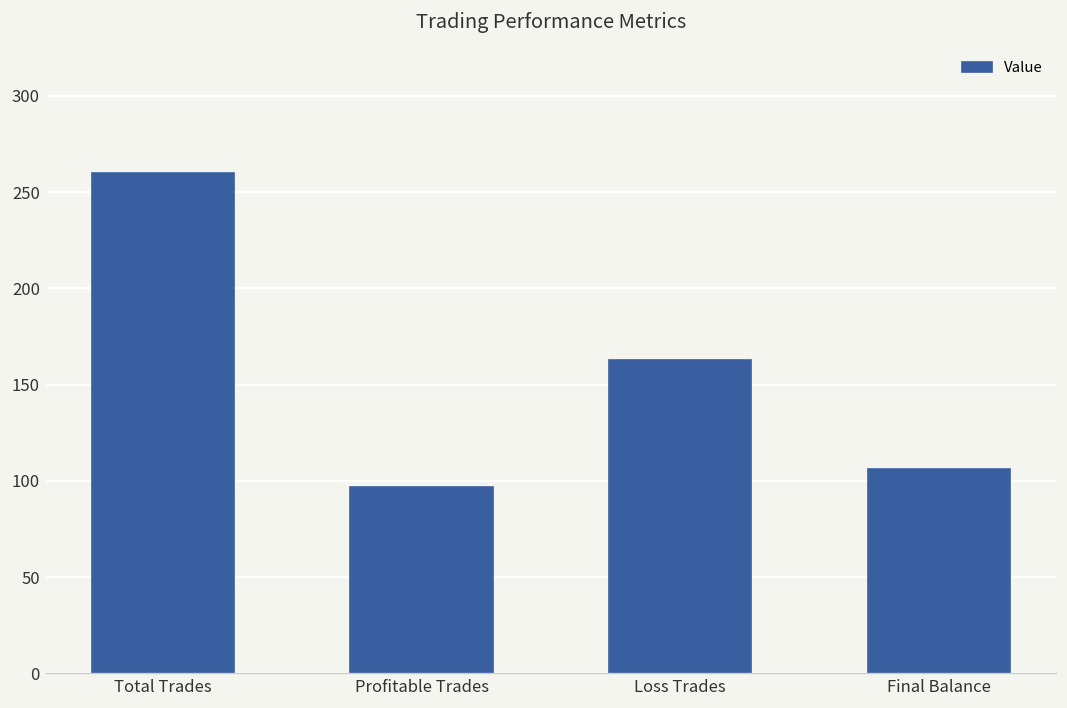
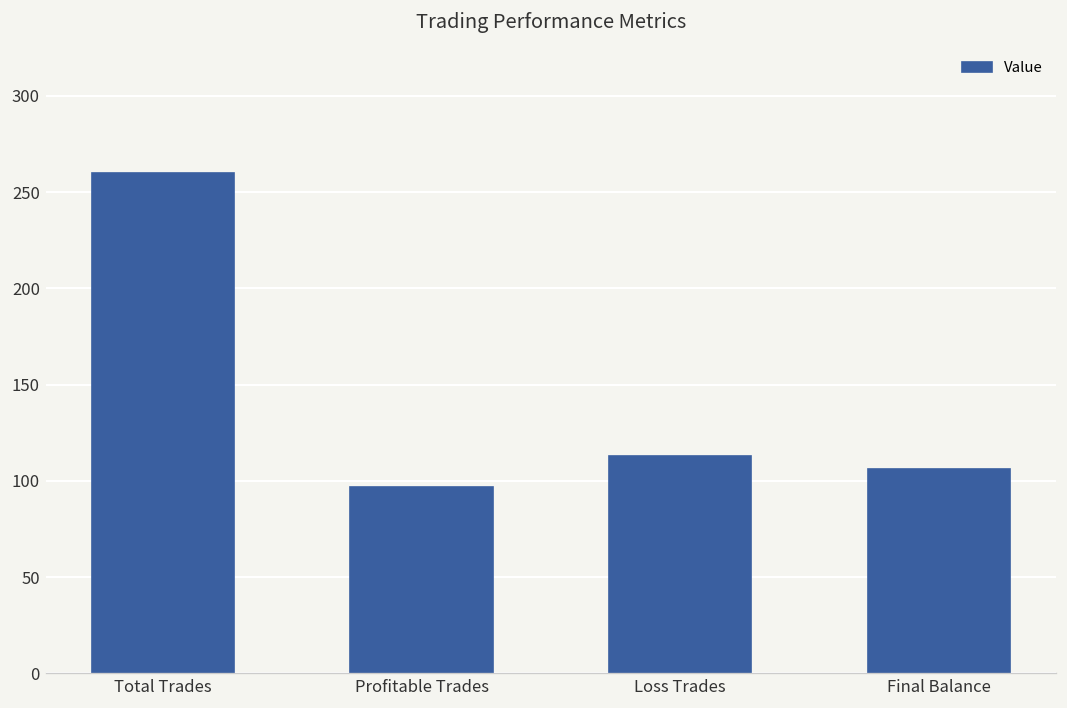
Loss Trades: 163 -> 113
